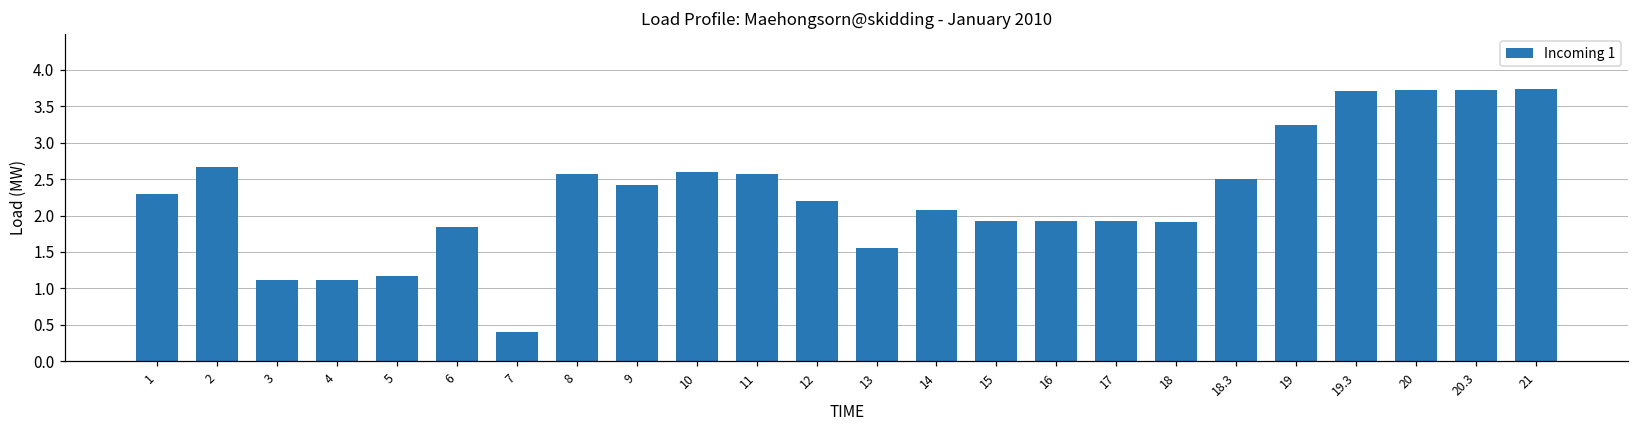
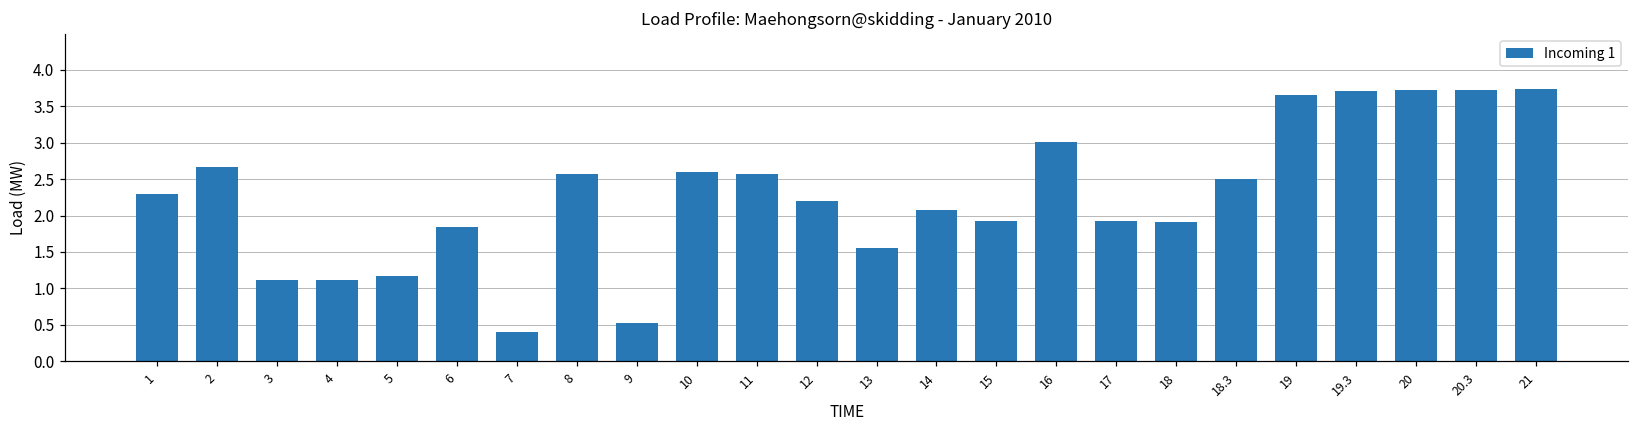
9: 2.4 -> 0.5
16: 1.9 -> 3.0
19: 3.2 -> 3.7
